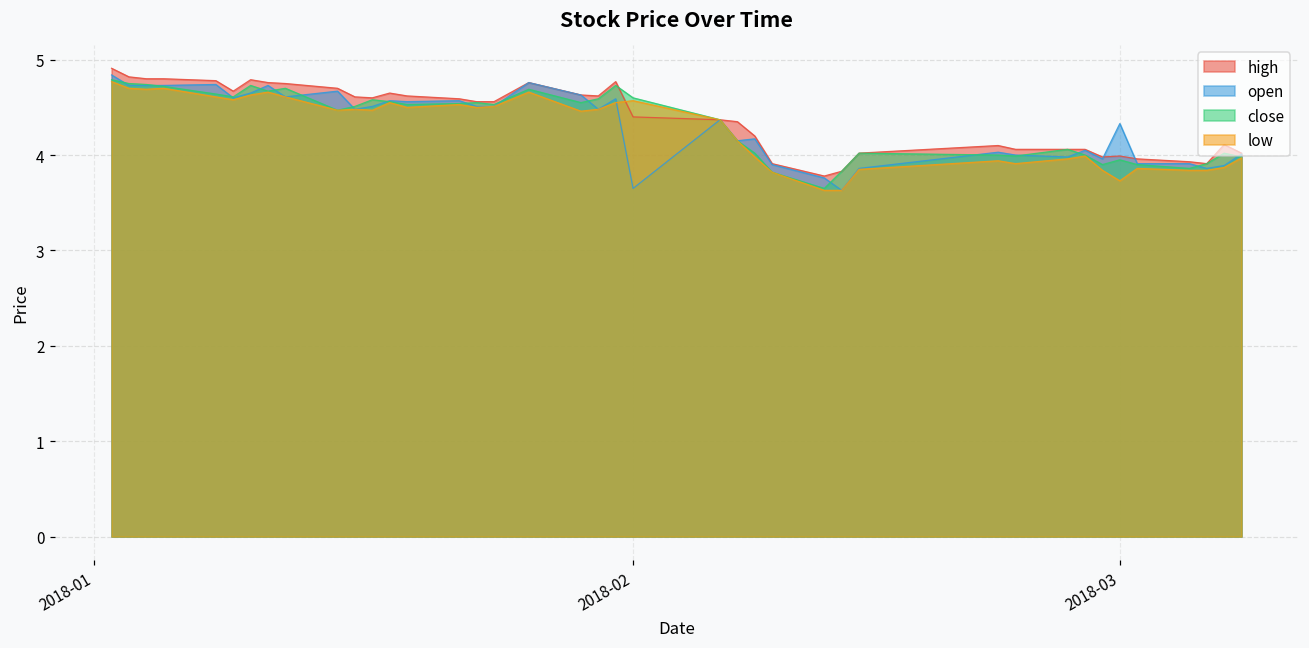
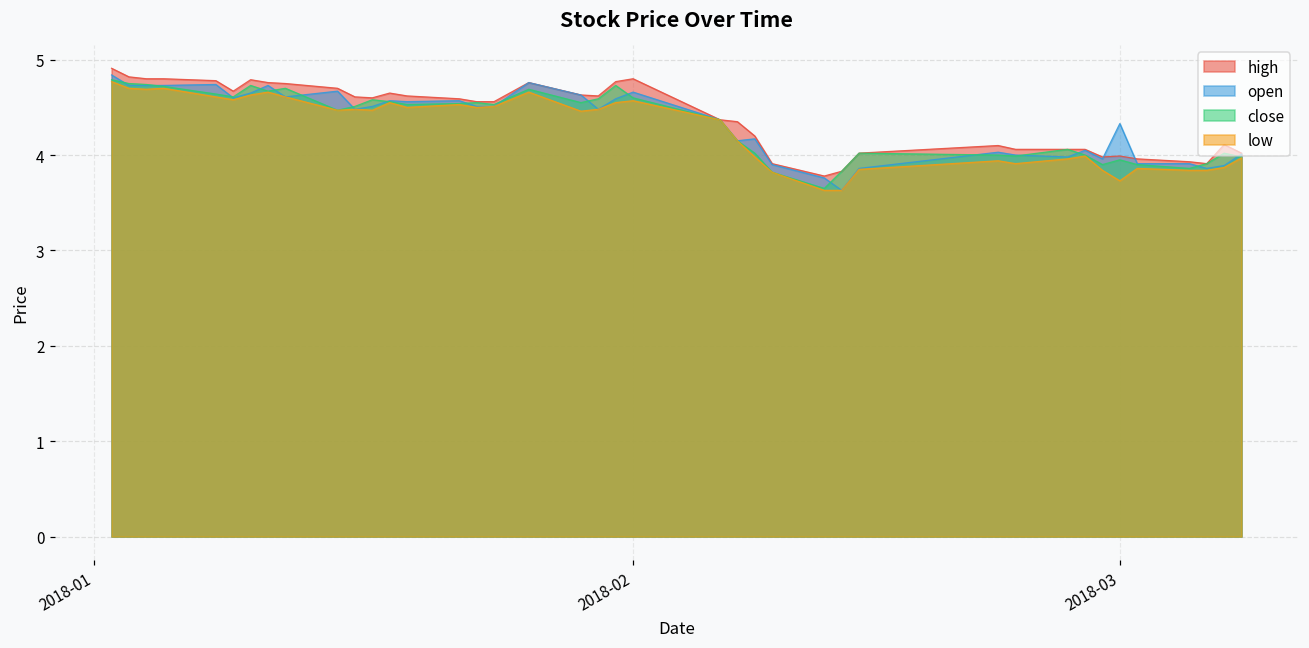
high, 2018-02: 4.4 -> 4.8
open, 2018-02: 3.7 -> 4.7
